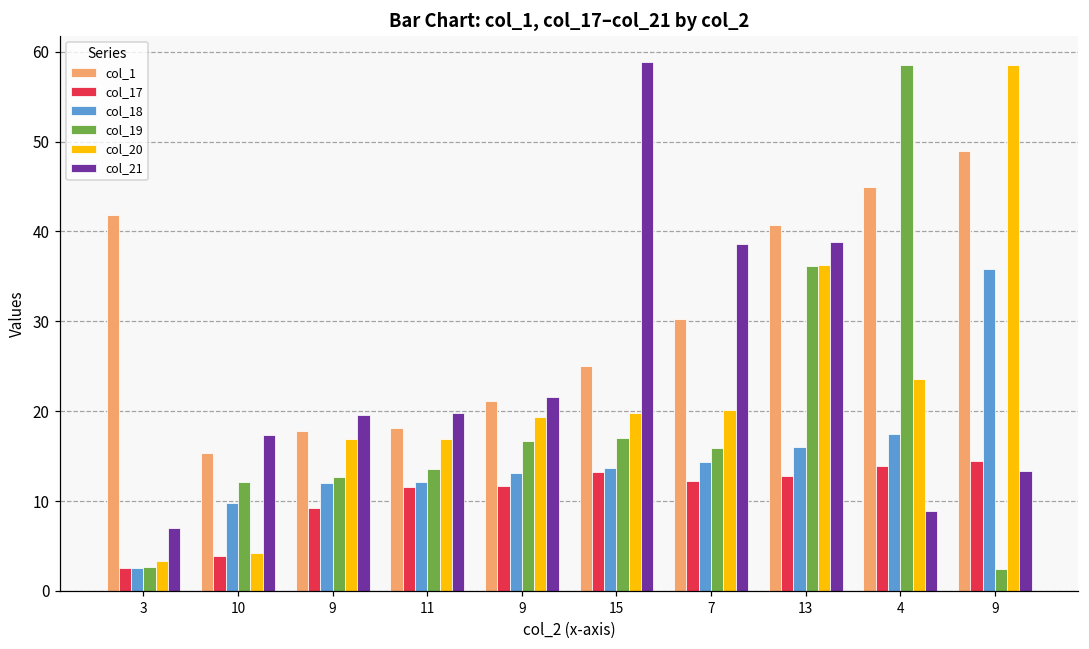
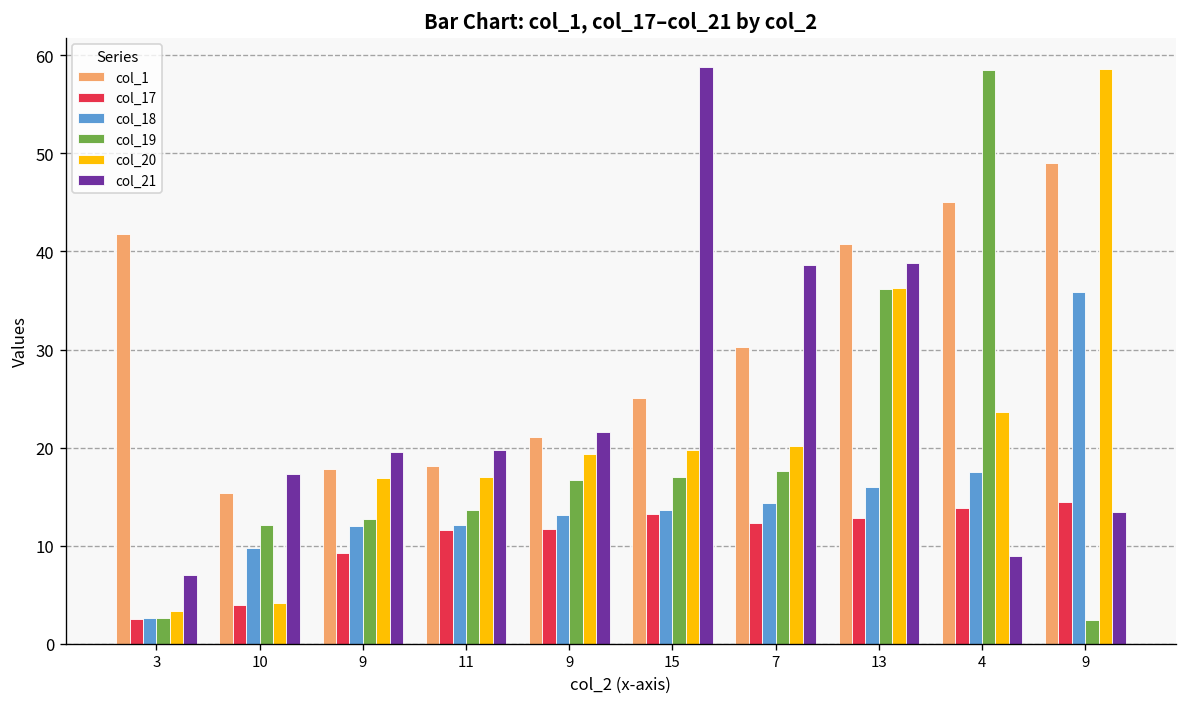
col_19, 7: 16 -> 18
